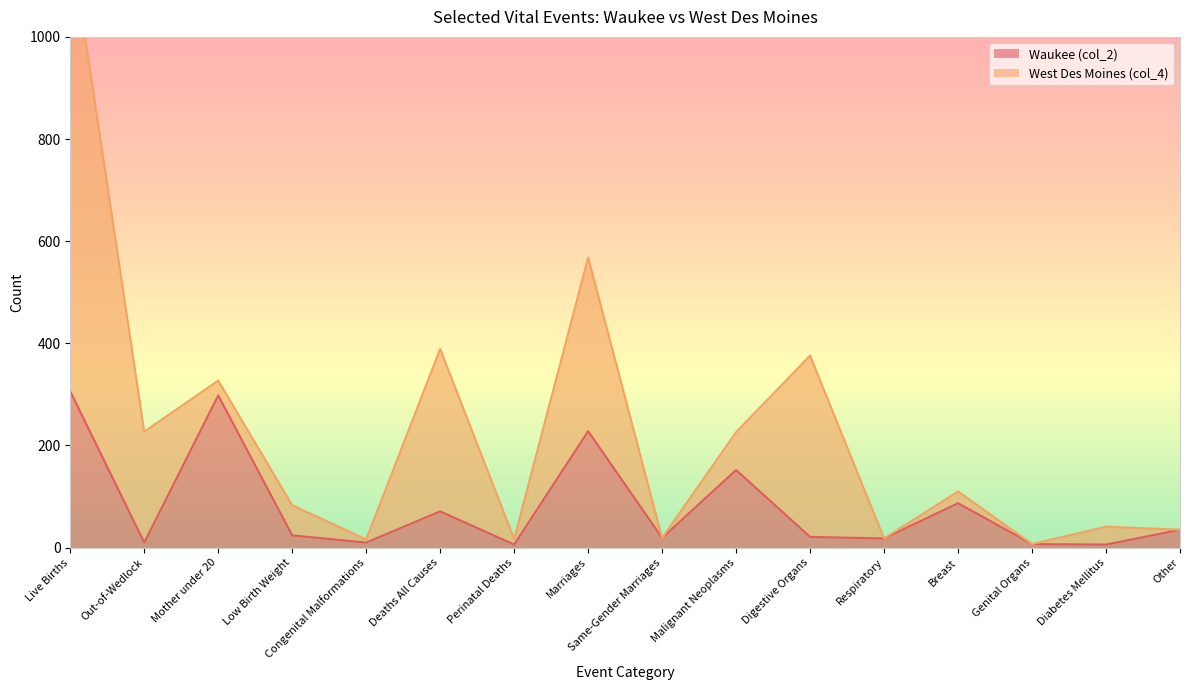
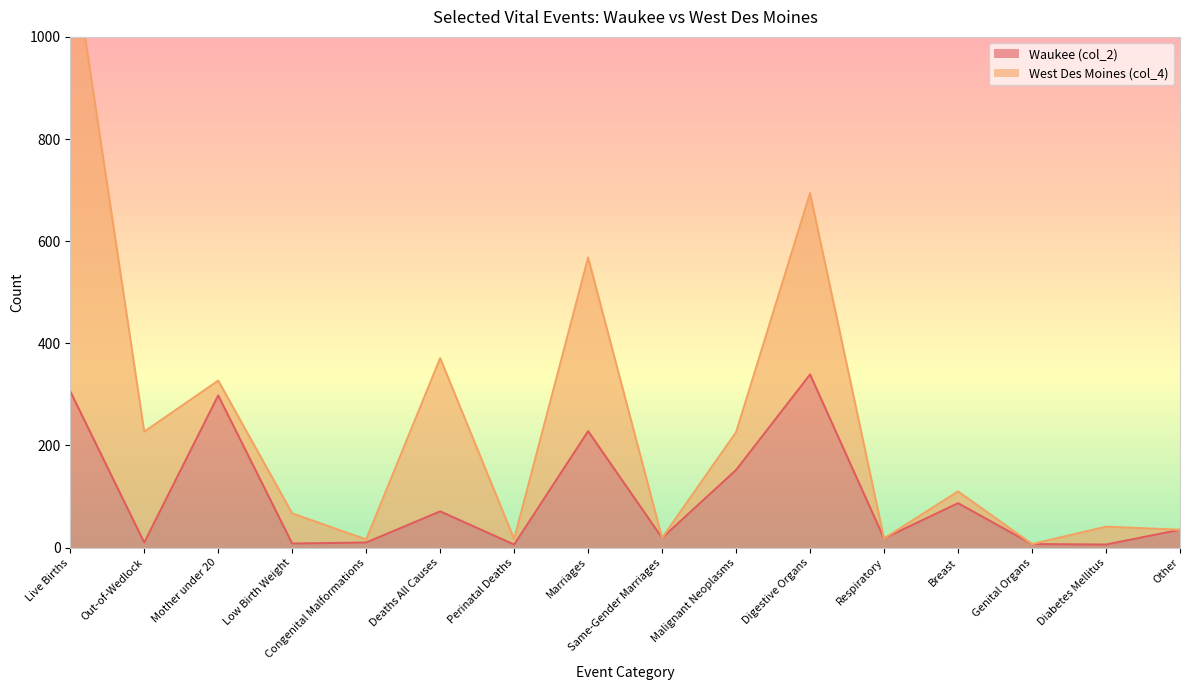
Waukee (col_2), Low Birth Weight: 20 -> 10
West Des Moines (col_4), Deaths All Causes: 320 -> 300
Waukee (col_2), Digestive Organs: 20 -> 340
